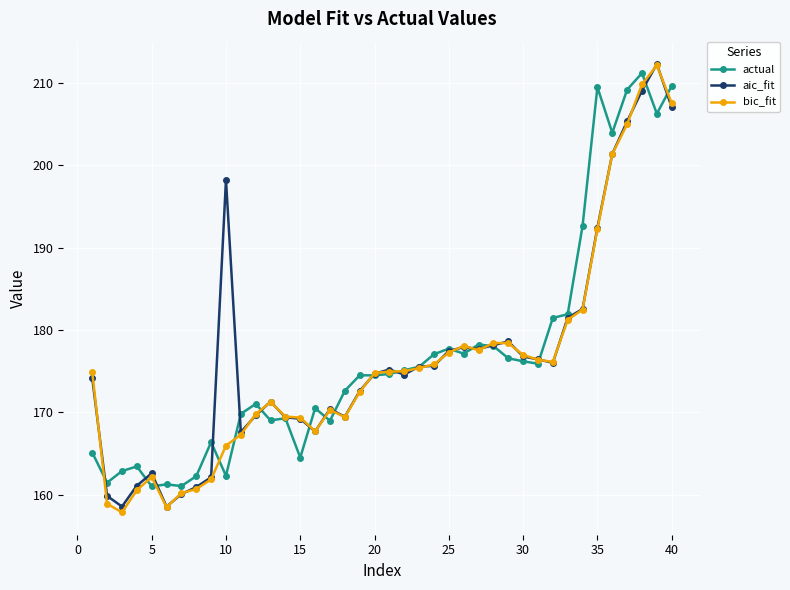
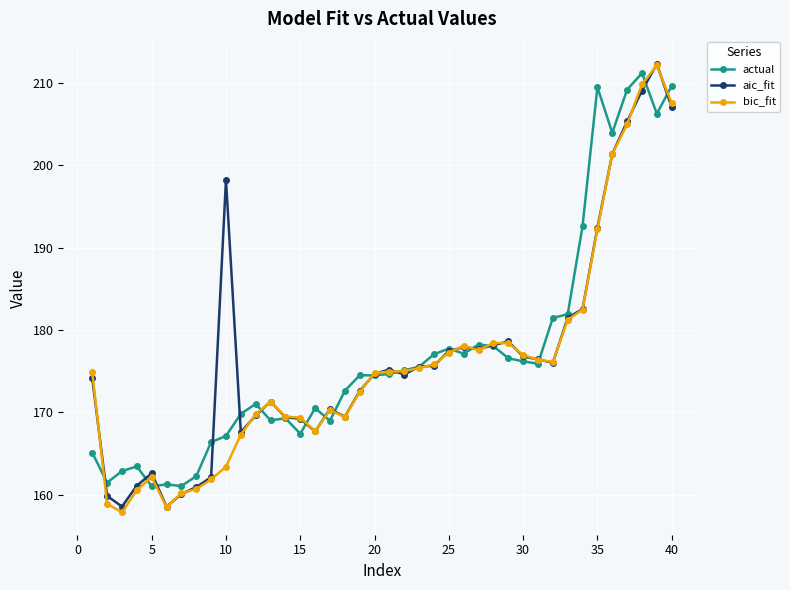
actual, 10: 162 -> 167
bic_fit, 10: 166 -> 163
actual, 15: 165 -> 167
